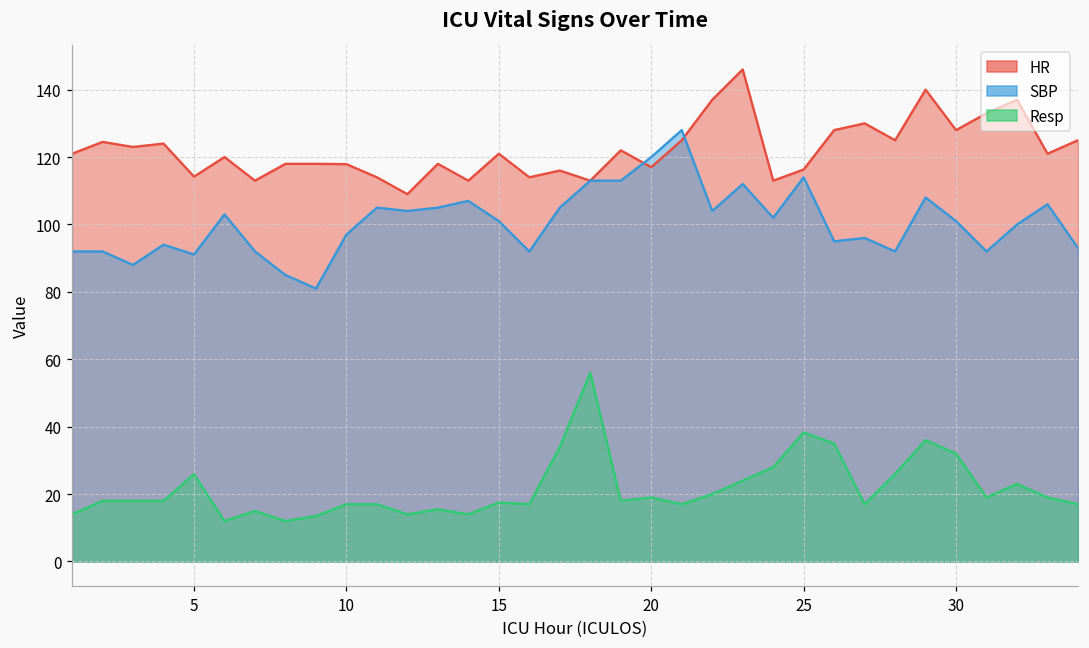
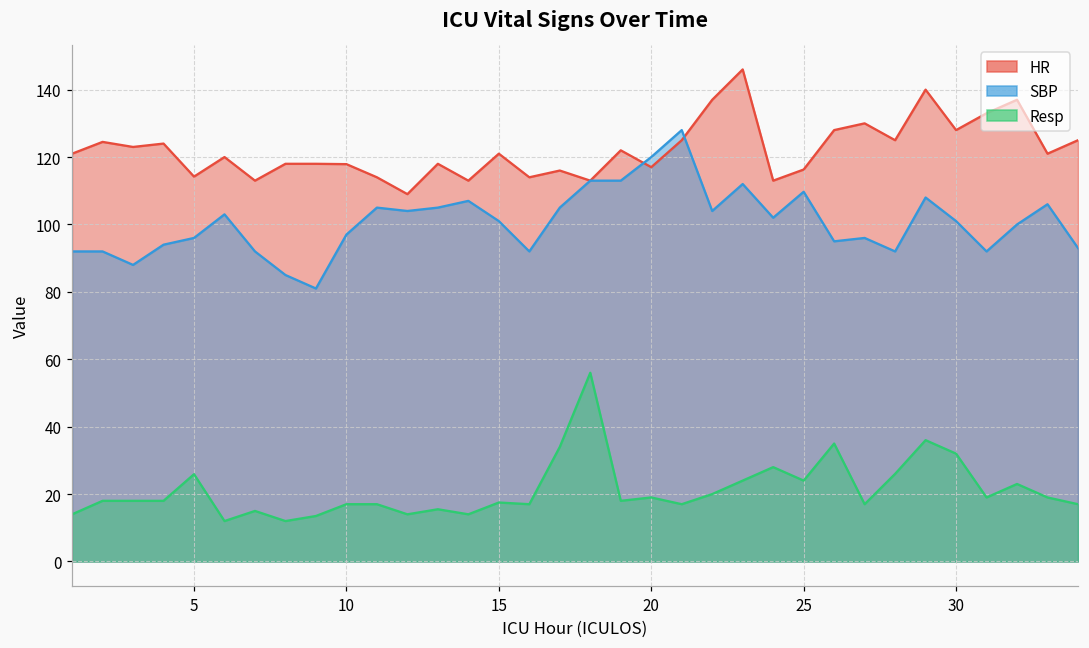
SBP, 5: 91 -> 96
SBP, 25: 114 -> 110
Resp, 25: 38 -> 24
